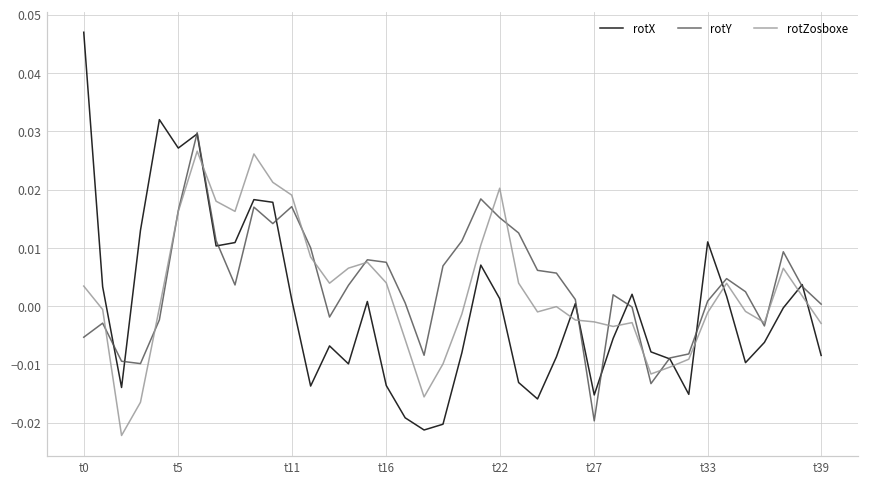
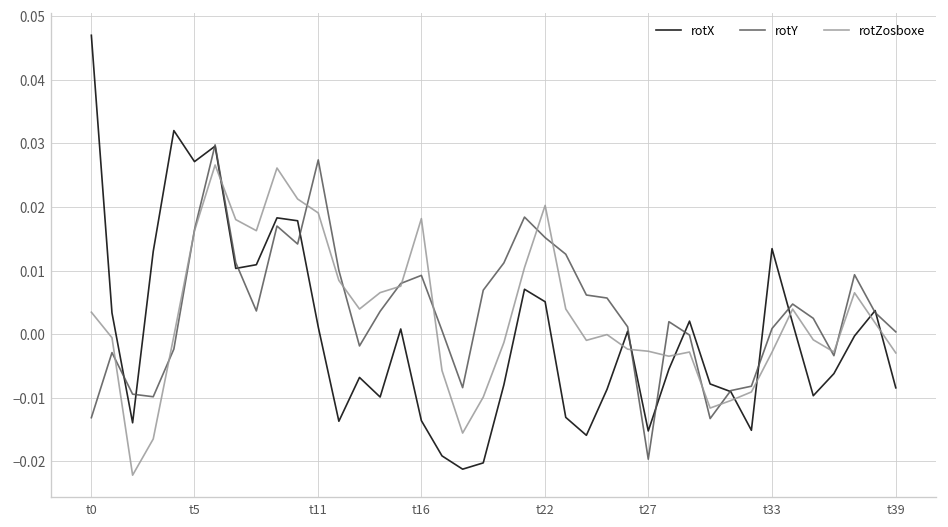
rotY, t0: -0.005 -> -0.013
rotY, t11: 0.017 -> 0.027
rotY, t16: 0.008 -> 0.009
rotZosboxe, t16: 0.004 -> 0.018
rotX, t22: 0.001 -> 0.005
rotX, t33: 0.011 -> 0.013
rotZosboxe, t33: -0.001 -> -0.003
